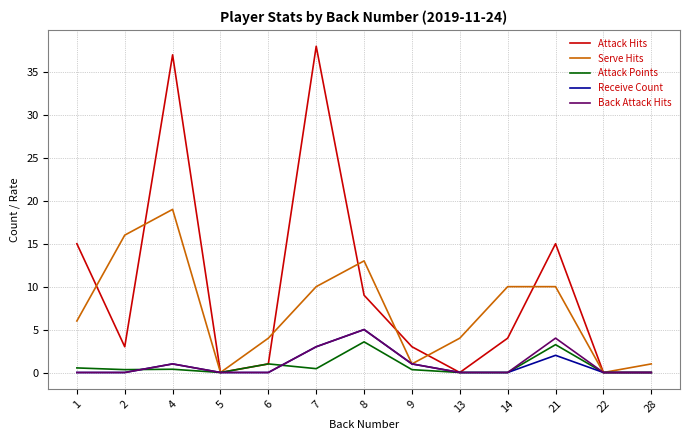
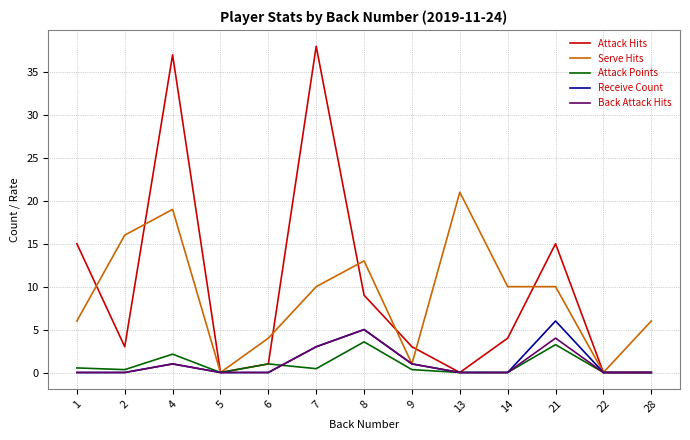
Attack Points, 4: 0 -> 2
Serve Hits, 13: 4 -> 21
Receive Count, 21: 2 -> 6
Serve Hits, 28: 1 -> 6
